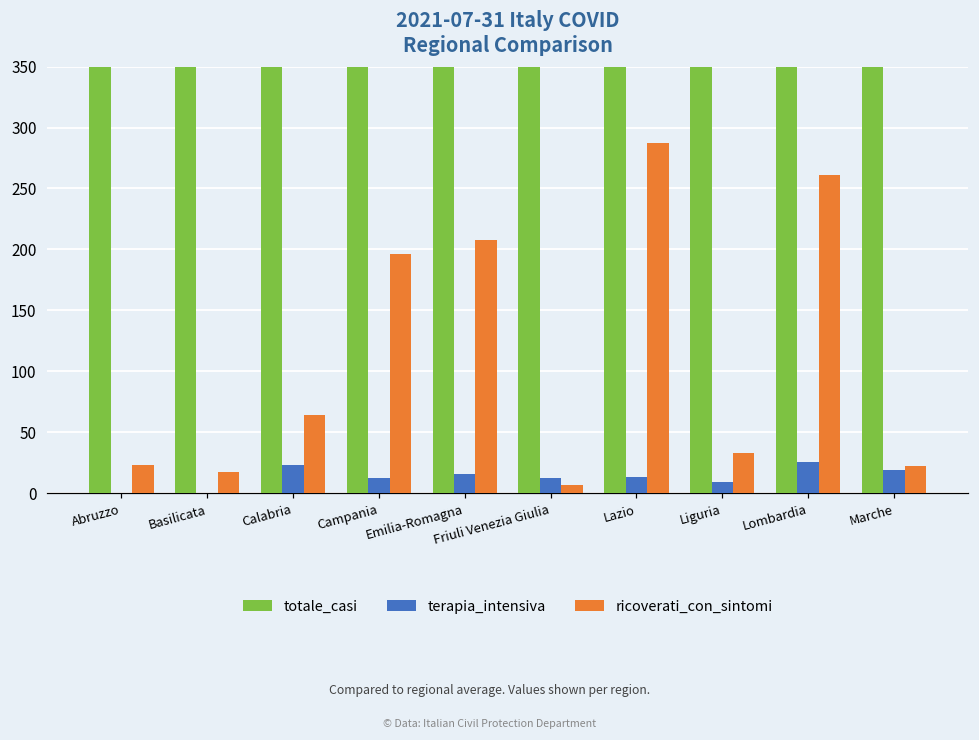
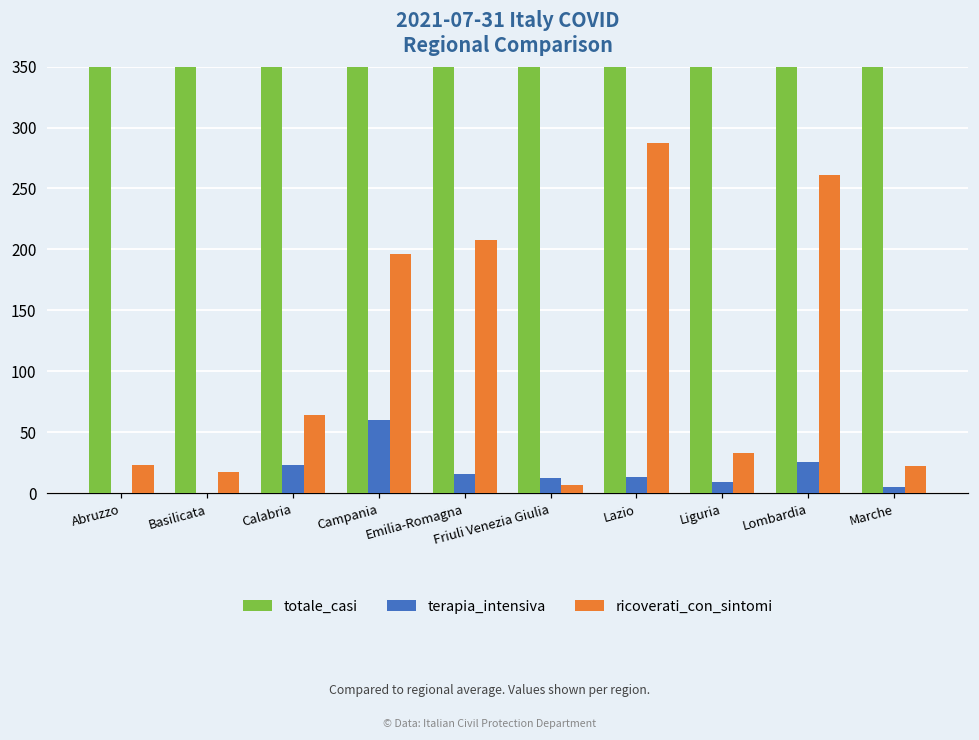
terapia_intensiva, Campania: 12 -> 60
terapia_intensiva, Marche: 19 -> 5
